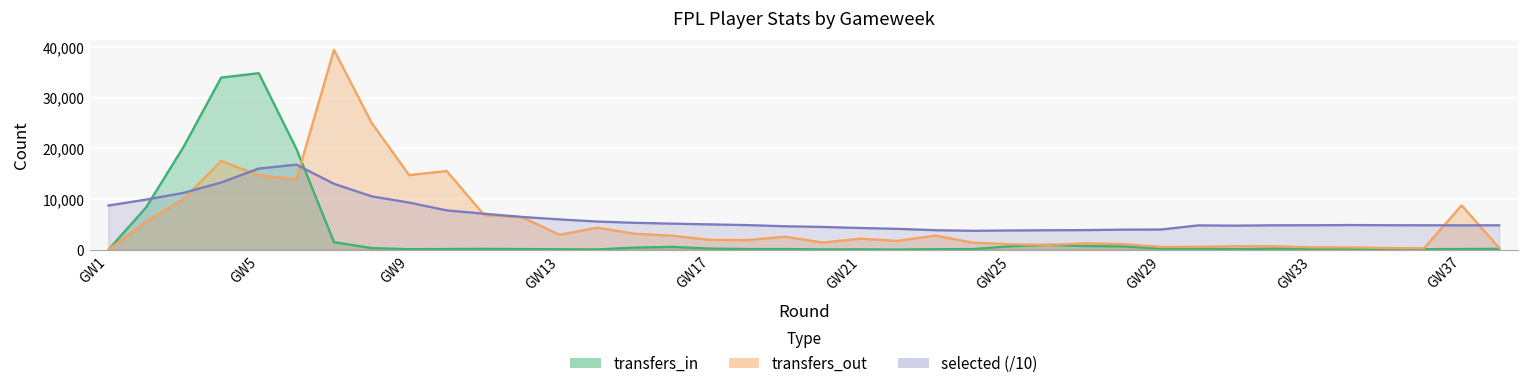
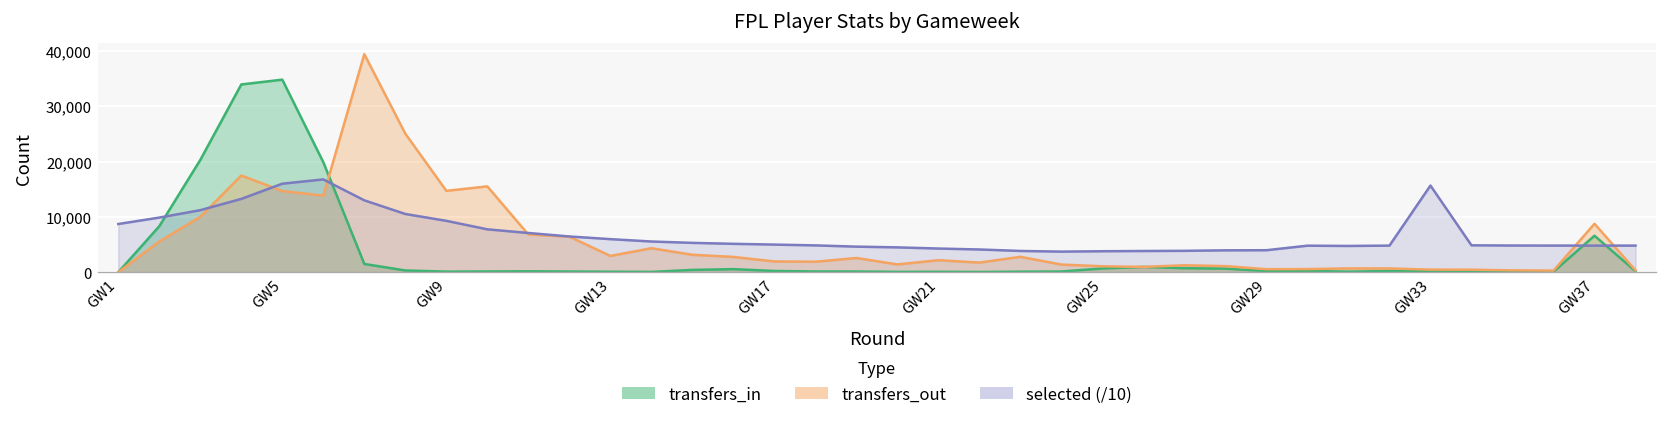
selected (/10), GW33: 5,000 -> 16,000
transfers_in, GW37: 0 -> 7,000
